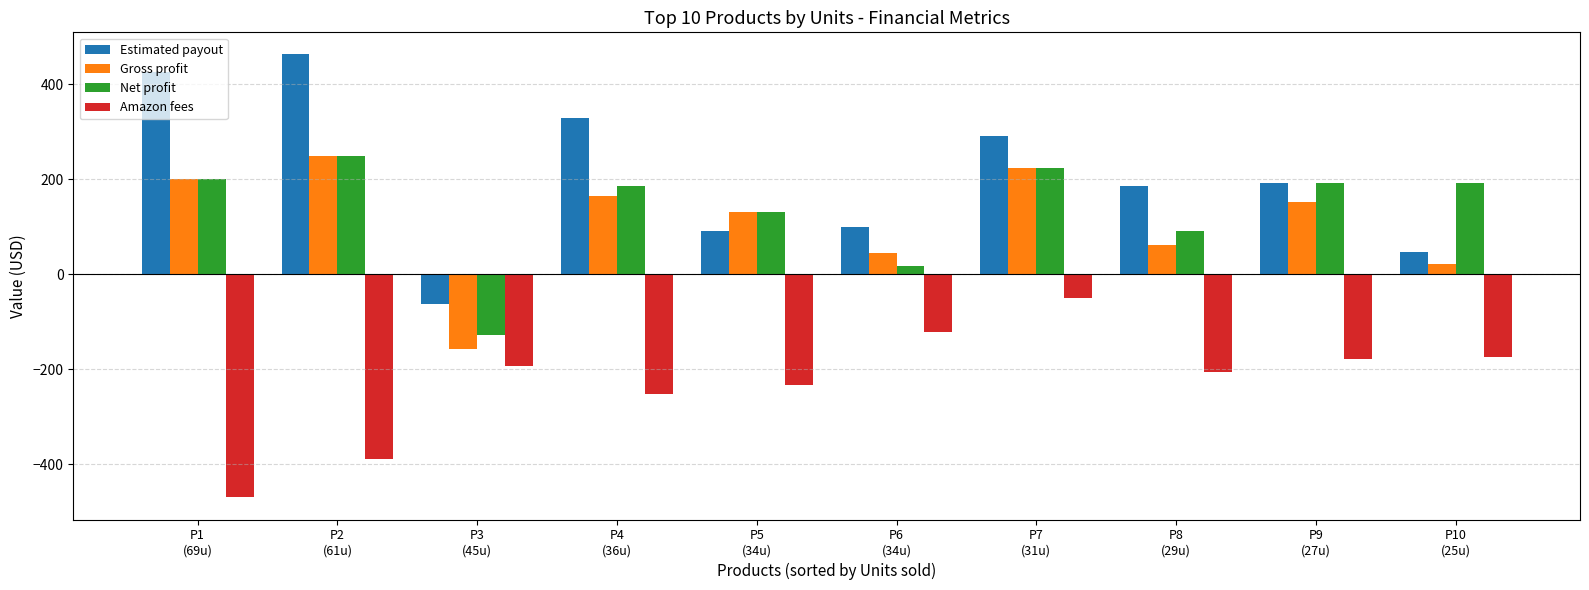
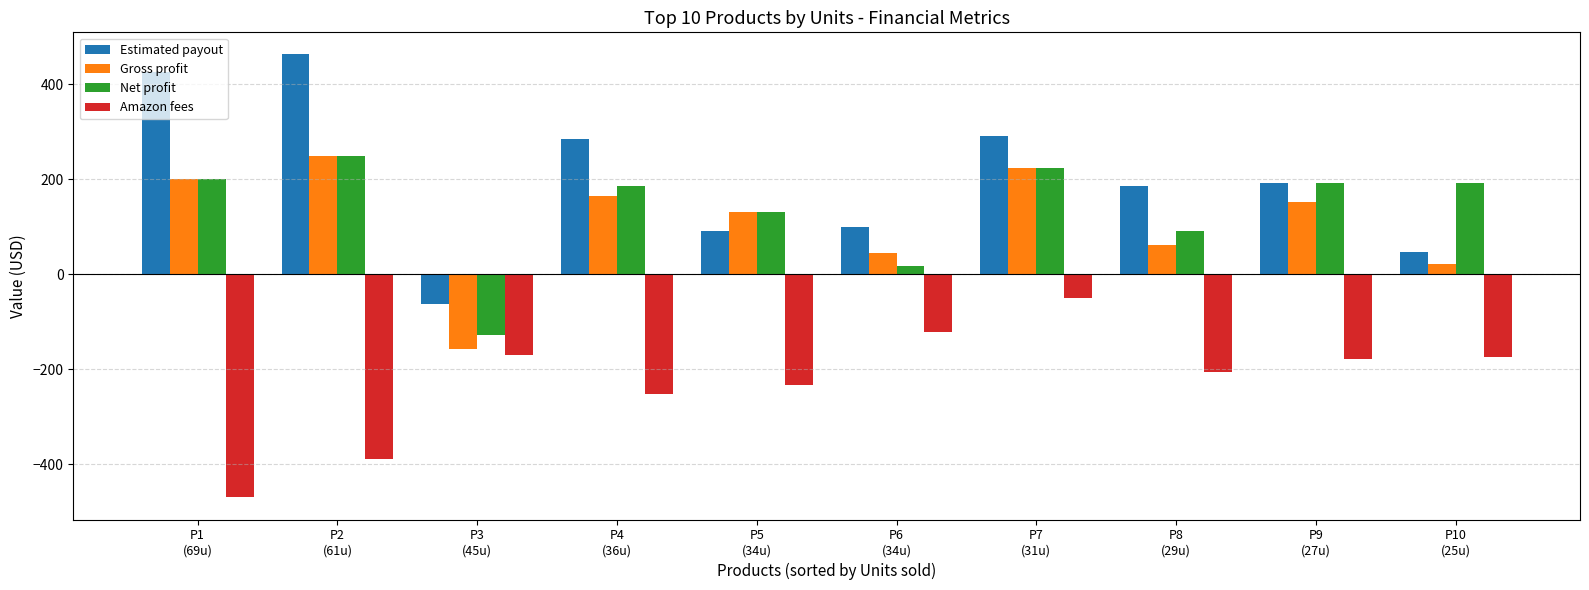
Amazon fees, P3 (45u): -190 -> -170
Estimated payout, P4 (36u): 330 -> 280
